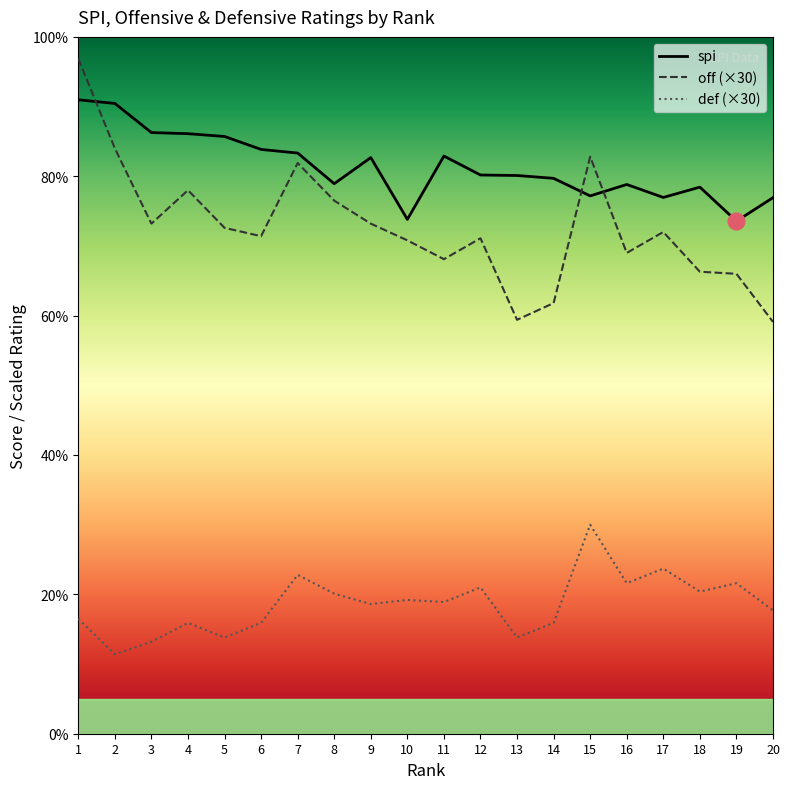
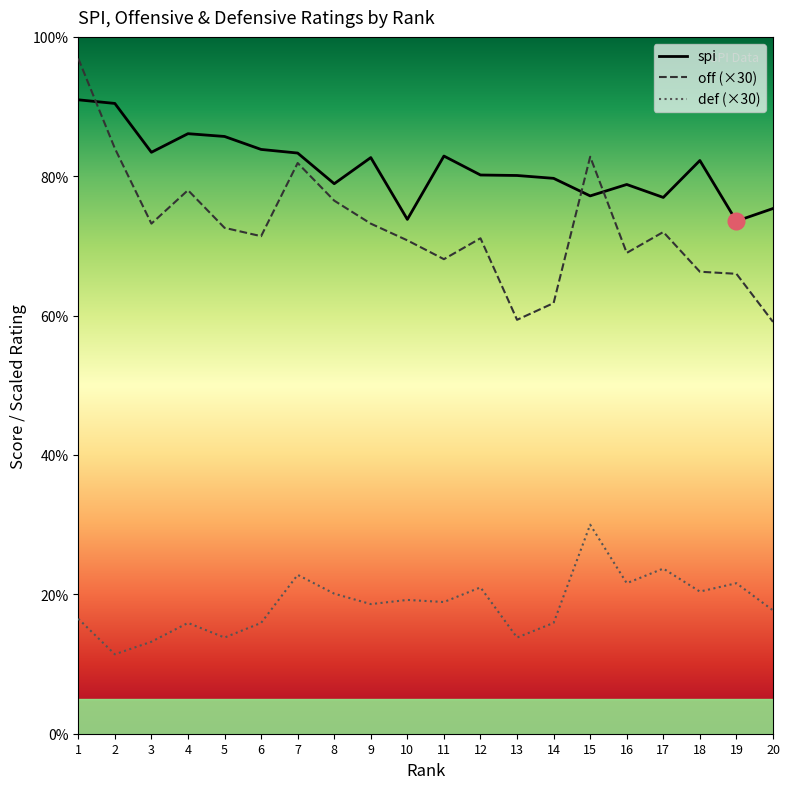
spi, 3: 86% -> 83%
spi, 18: 78% -> 82%
spi, 20: 77% -> 75%
